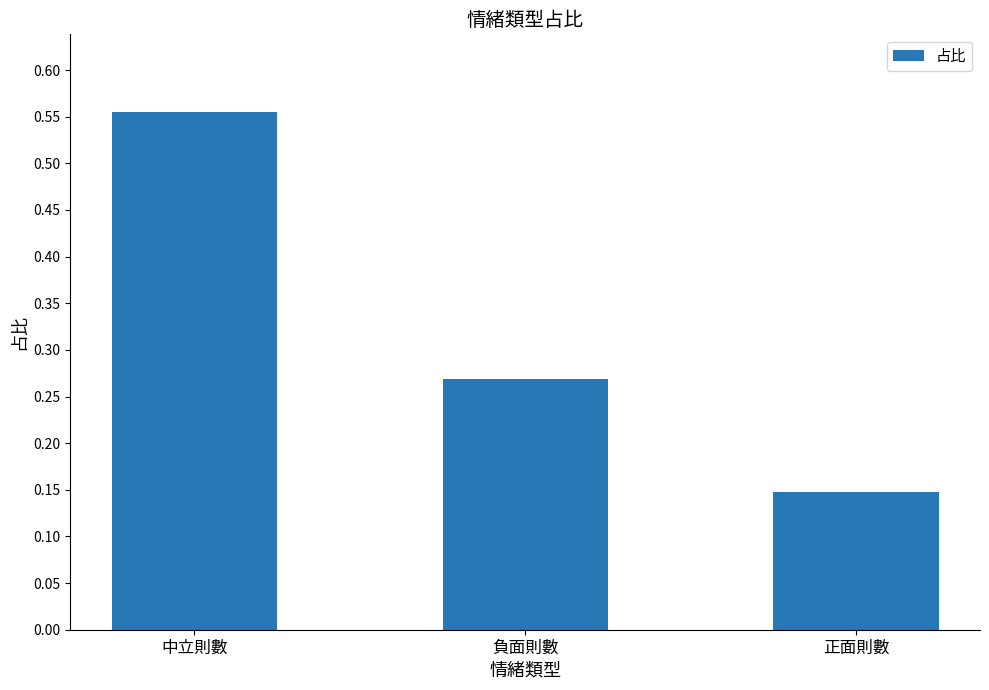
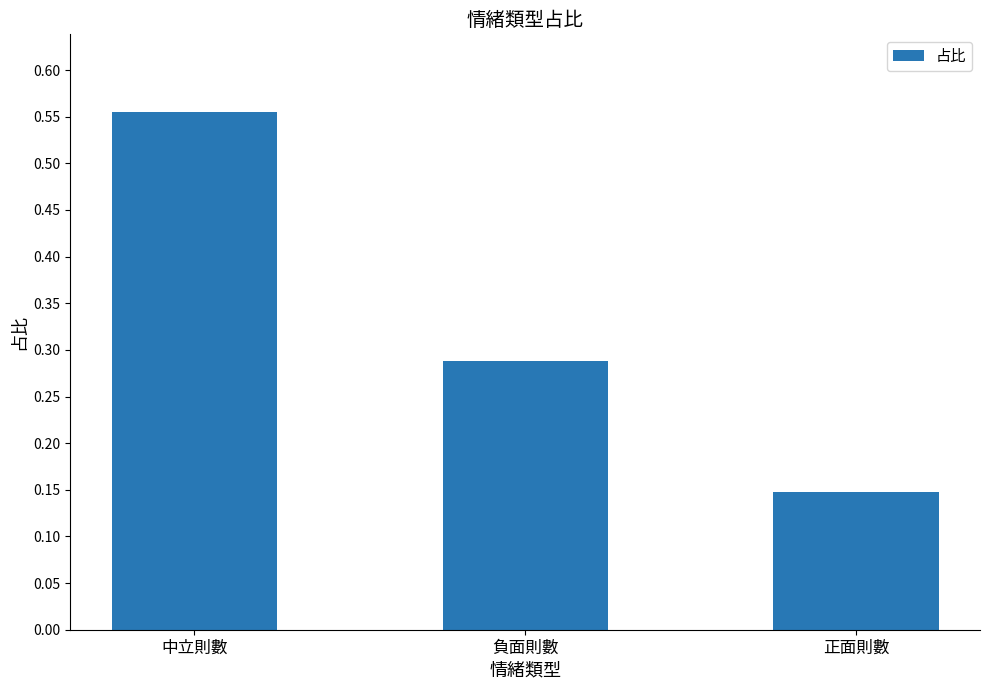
負面則數: 0.27 -> 0.29
